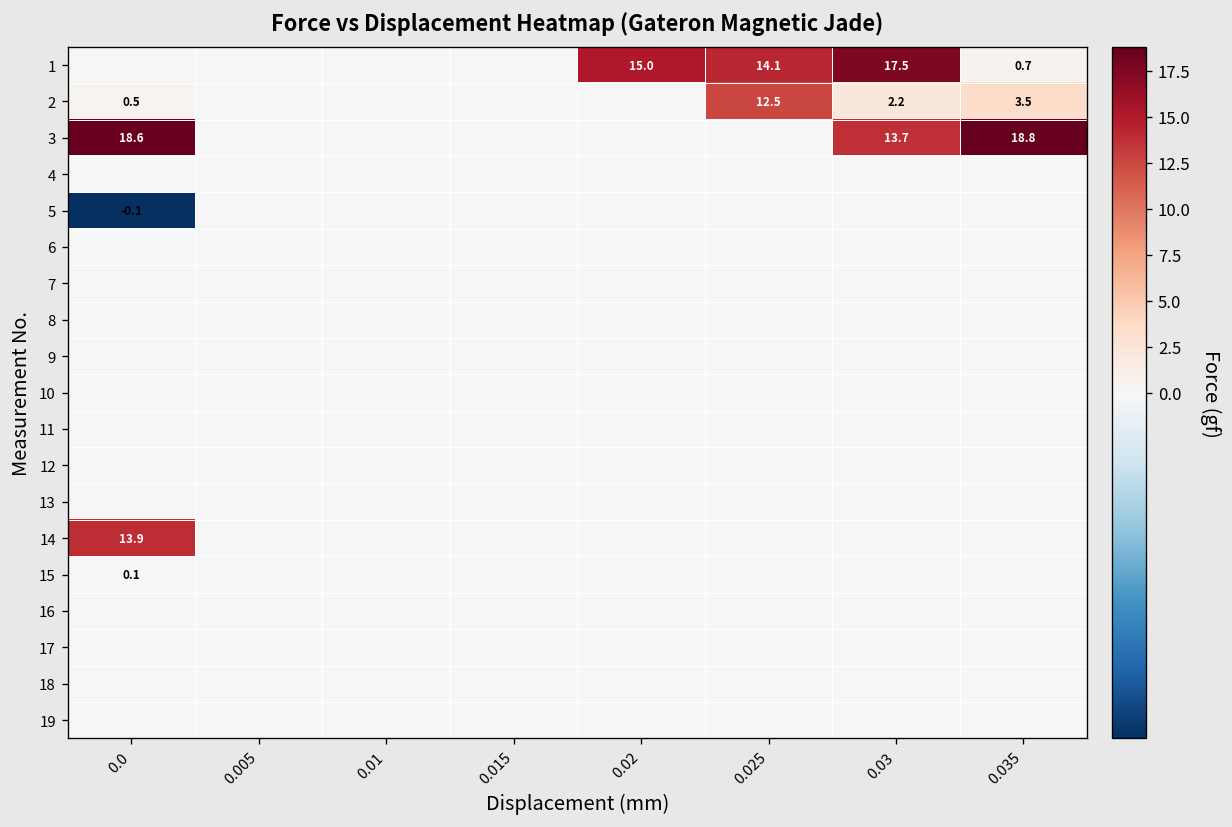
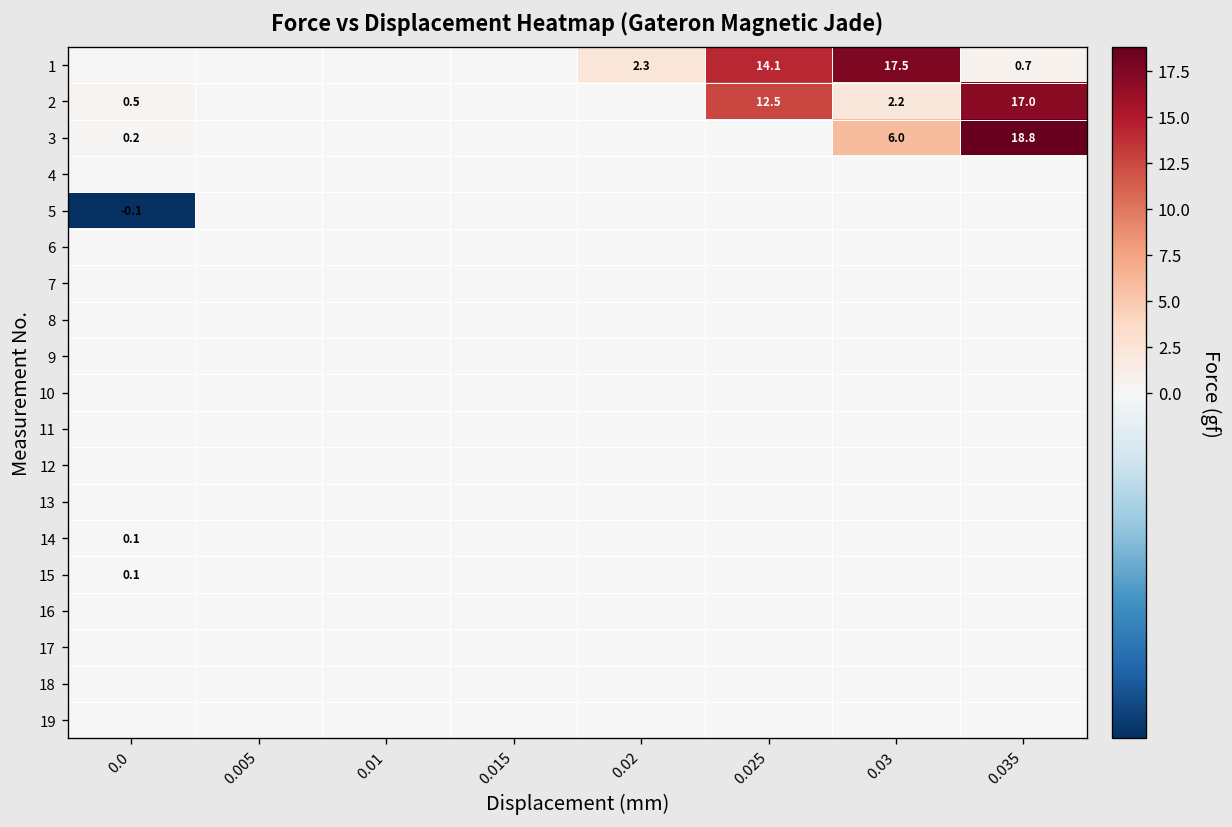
1, 0.02: 15.0 -> 2.3
2, 0.035: 3.5 -> 17.0
3, 0.0: 18.6 -> 0.2
3, 0.03: 13.7 -> 6.0
14, 0.0: 13.9 -> 0.1
